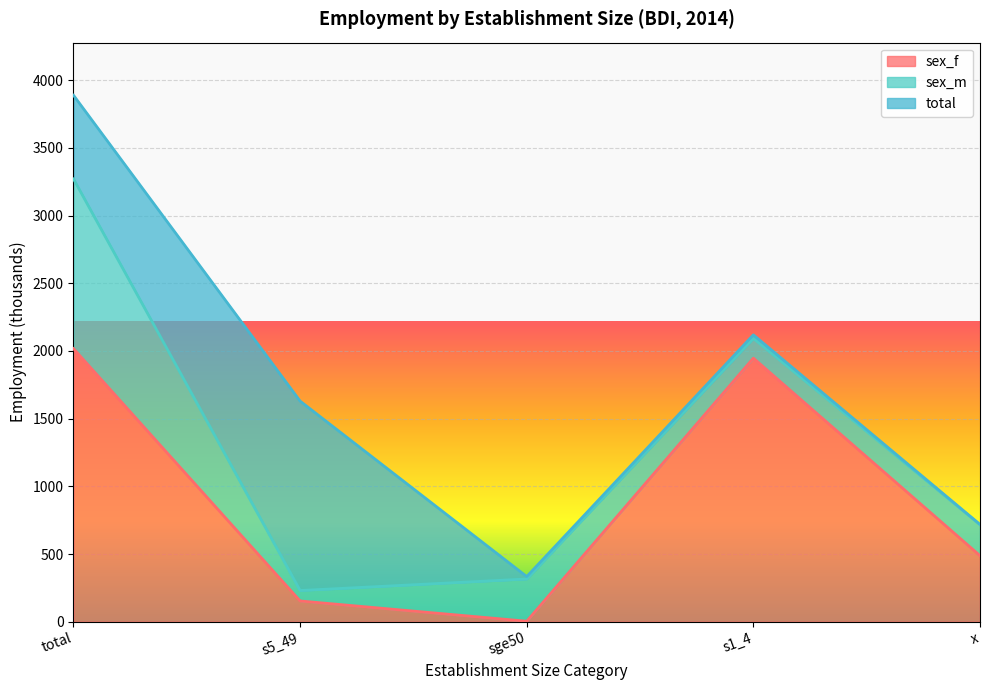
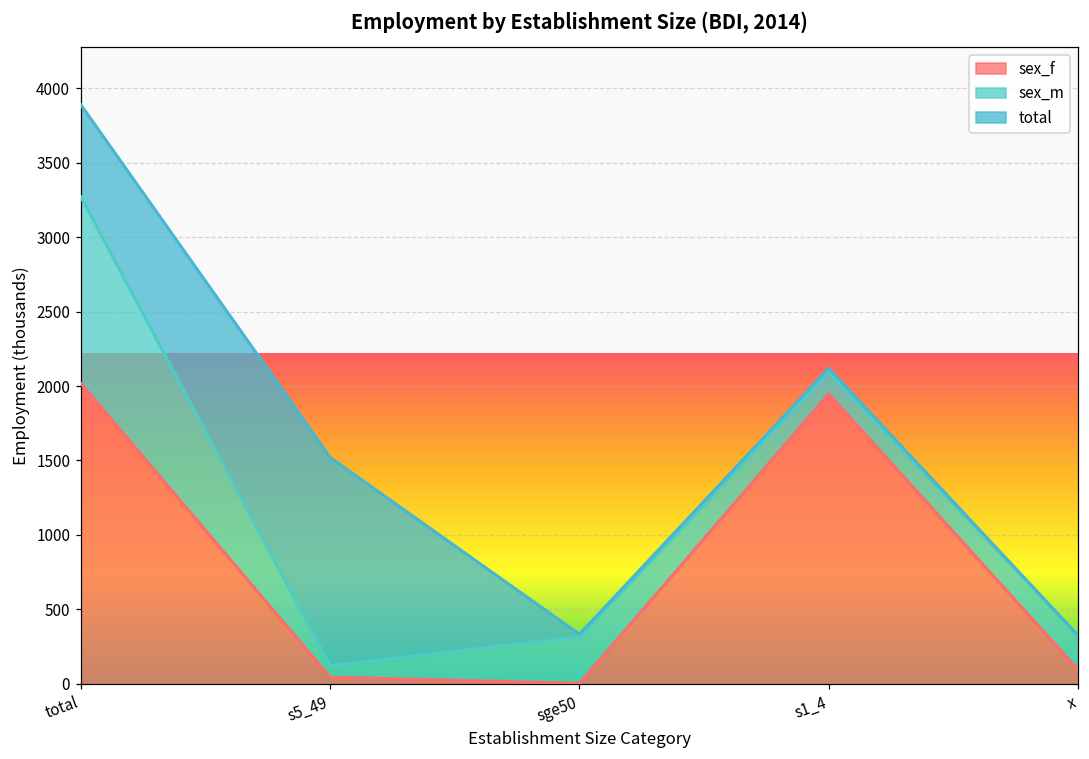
sex_f, s5_49: 150 -> 40
sex_f, x: 490 -> 100
